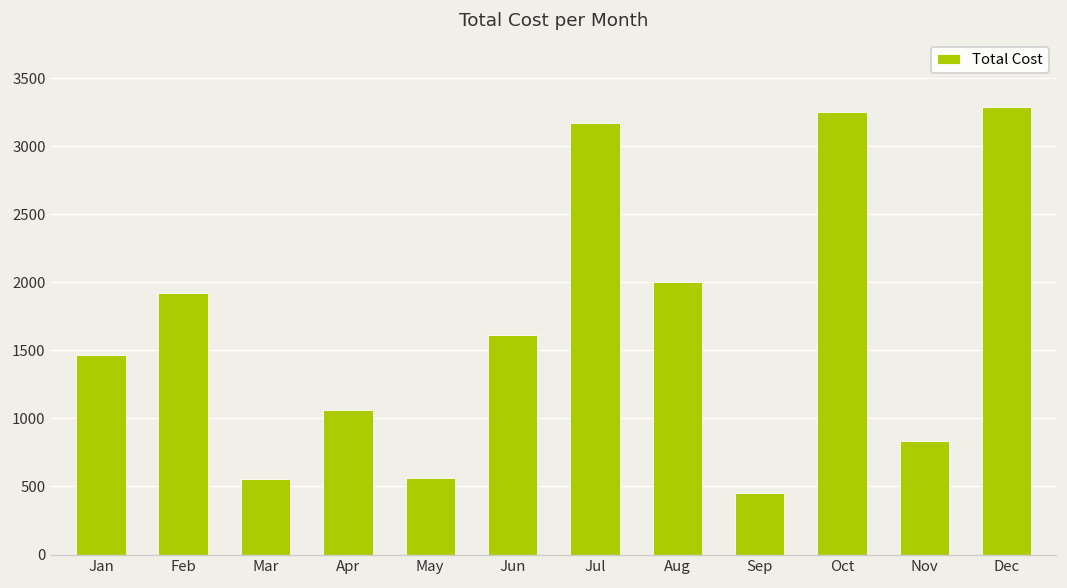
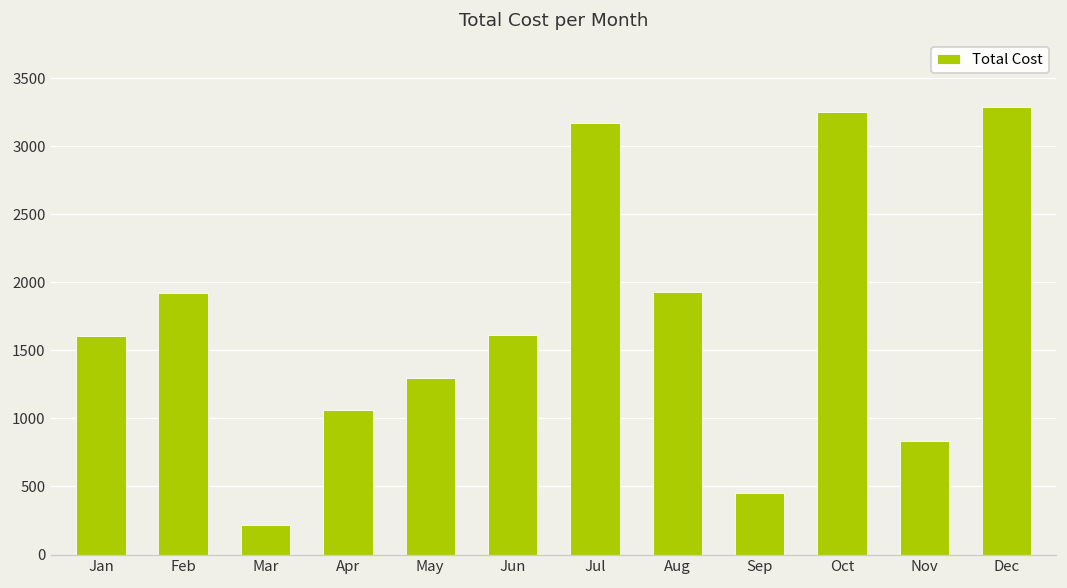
Jan: 1460 -> 1600
Mar: 560 -> 220
May: 560 -> 1300
Aug: 2010 -> 1930
